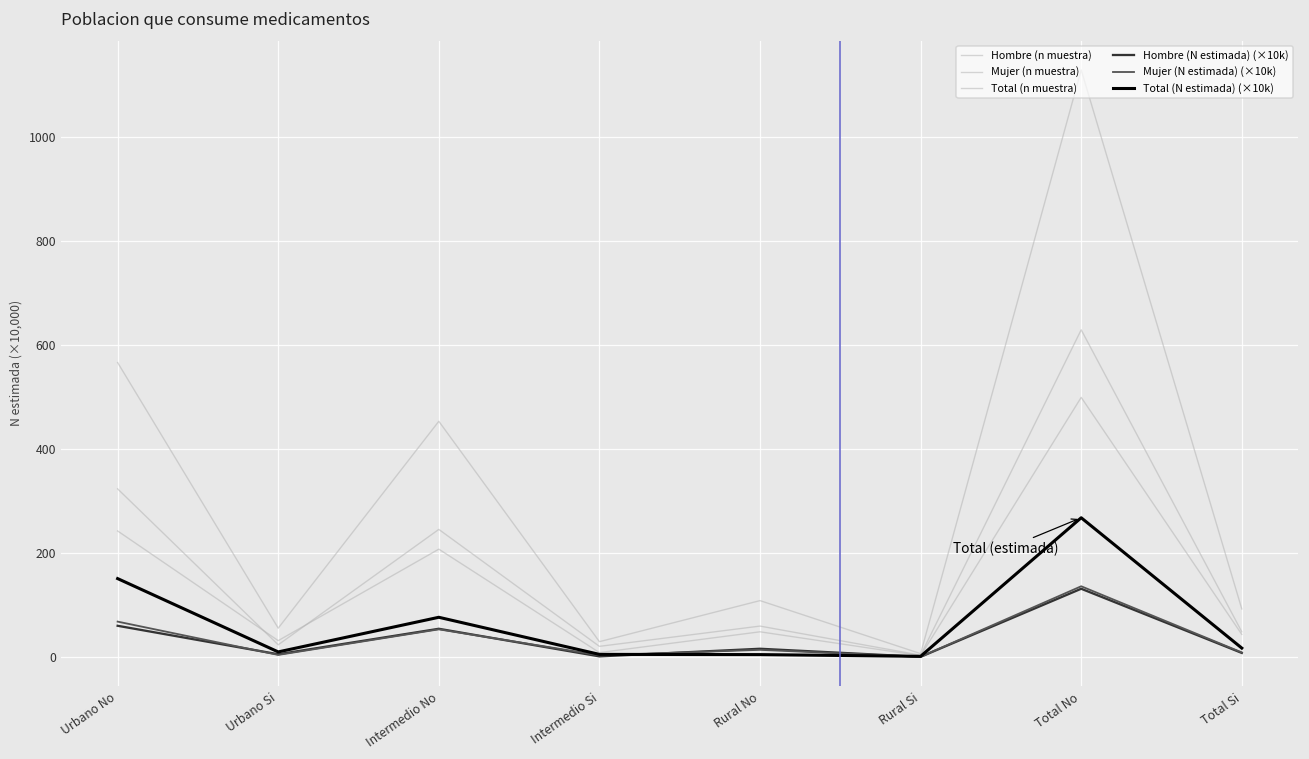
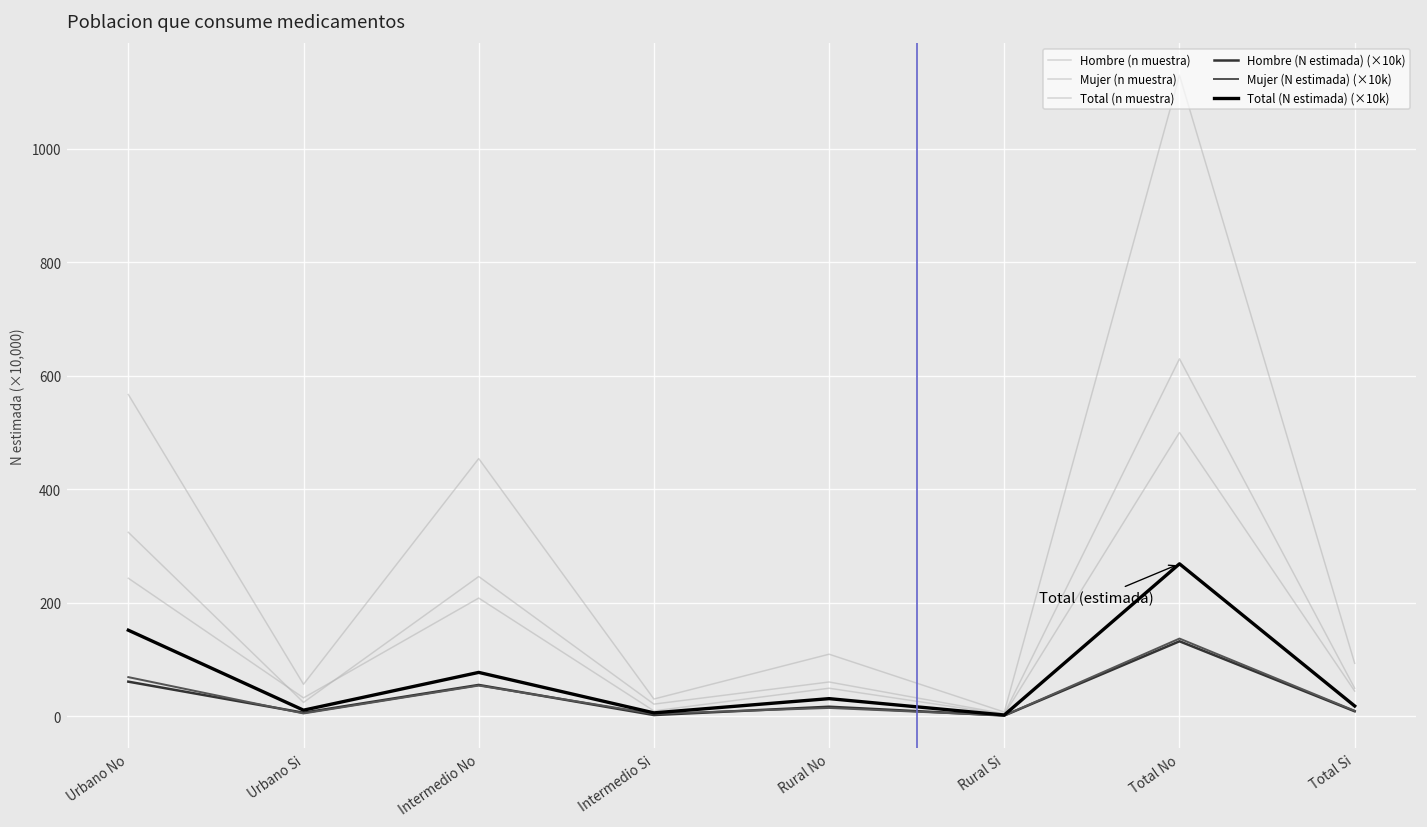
Total (N estimada) (×10k), Rural No: 10 -> 30
